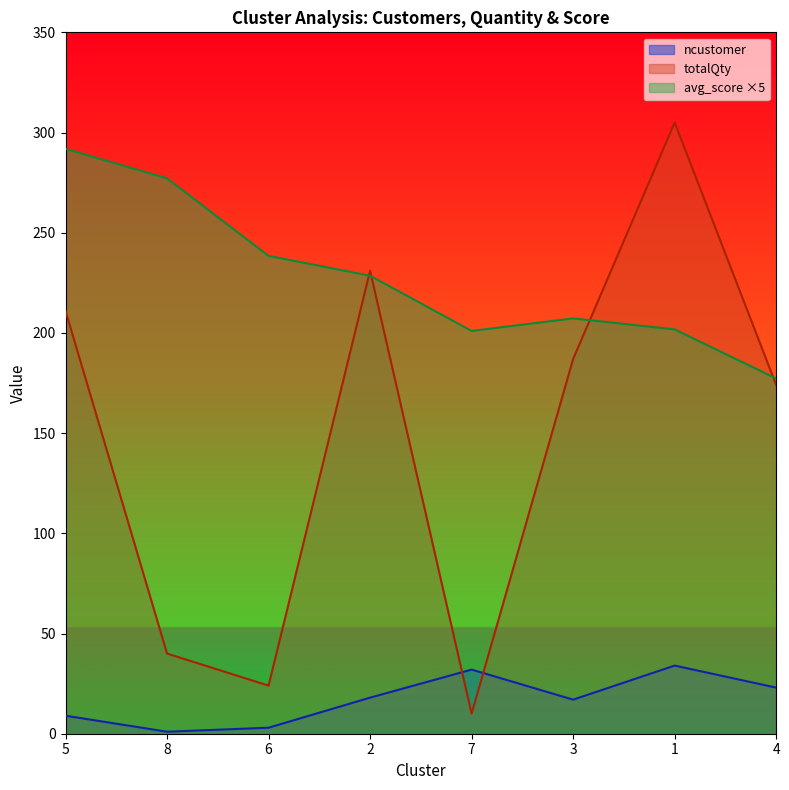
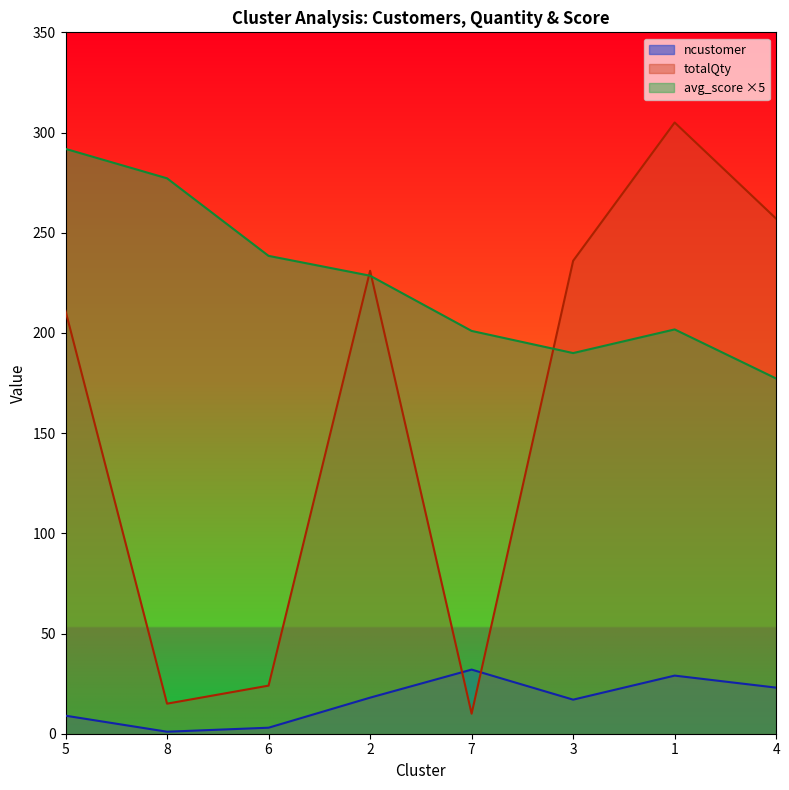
totalQty, 8: 40 -> 15
totalQty, 3: 187 -> 236
avg_score ×5, 3: 207 -> 190
ncustomer, 1: 34 -> 29
totalQty, 4: 174 -> 257
